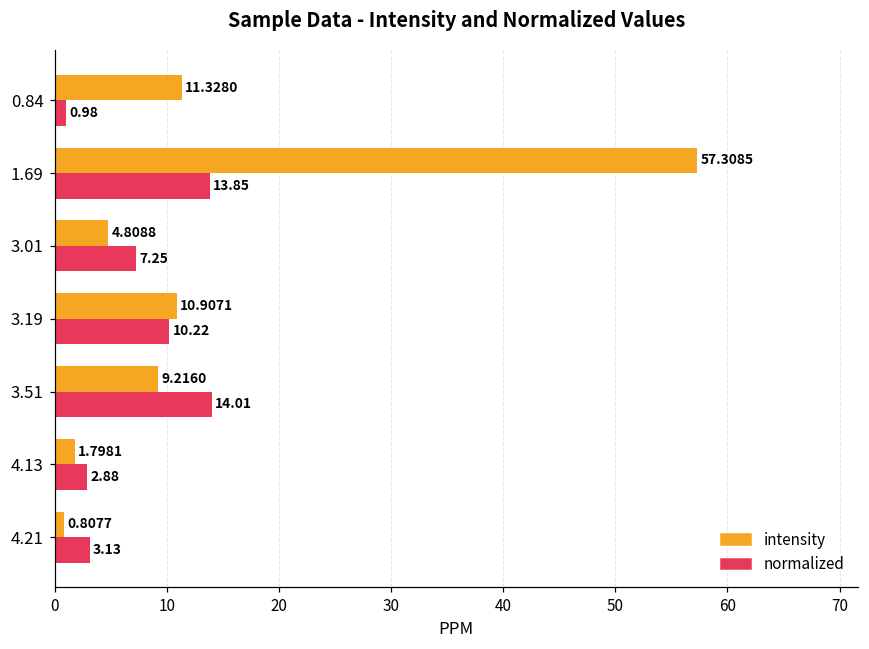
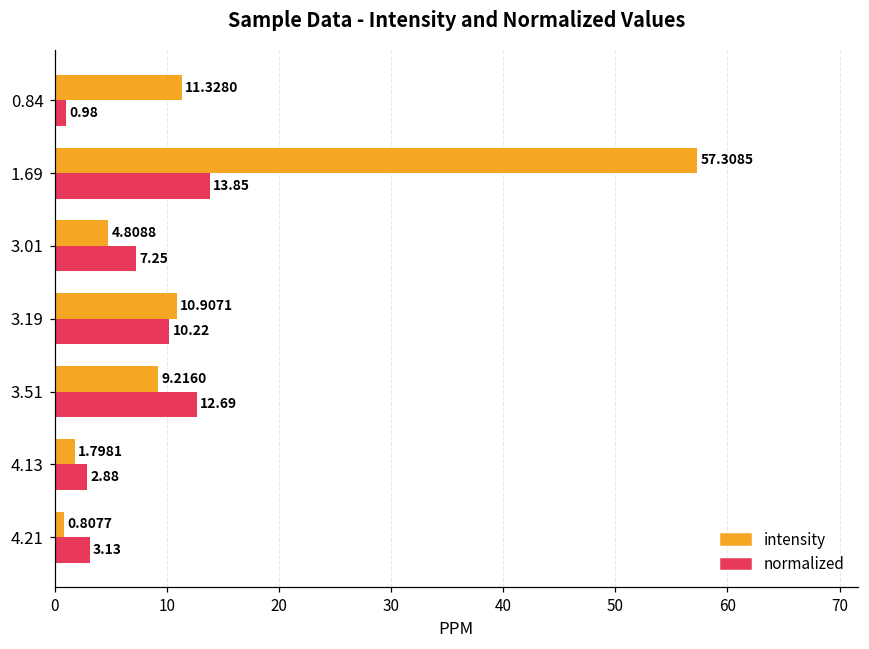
normalized, 3.51: 14.01 -> 12.69
